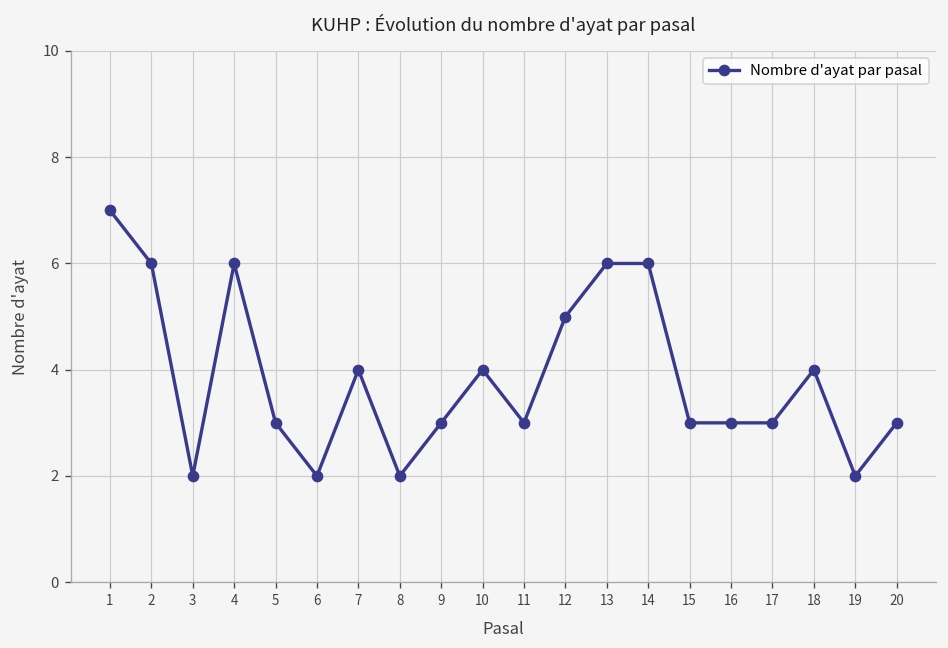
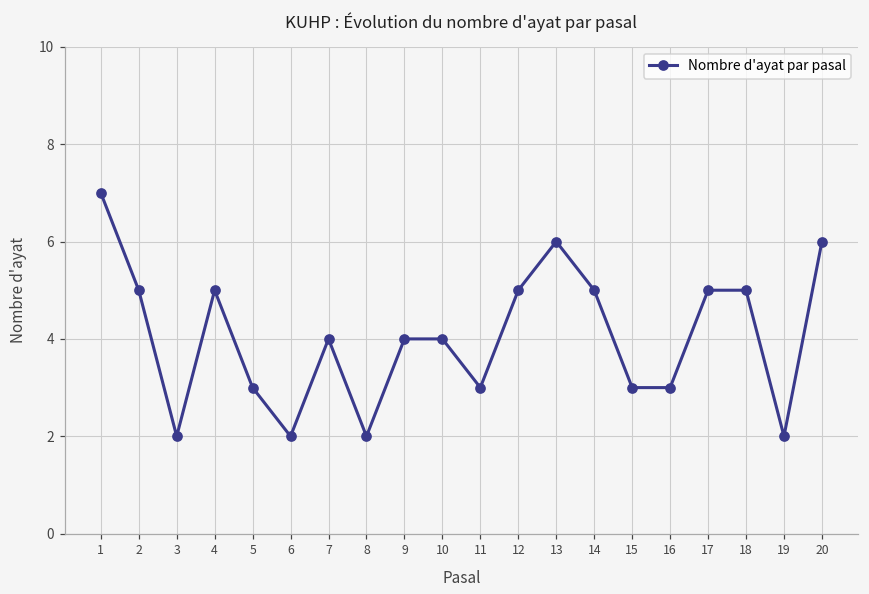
2: 6 -> 5
4: 6 -> 5
9: 3 -> 4
14: 6 -> 5
17: 3 -> 5
18: 4 -> 5
20: 3 -> 6
